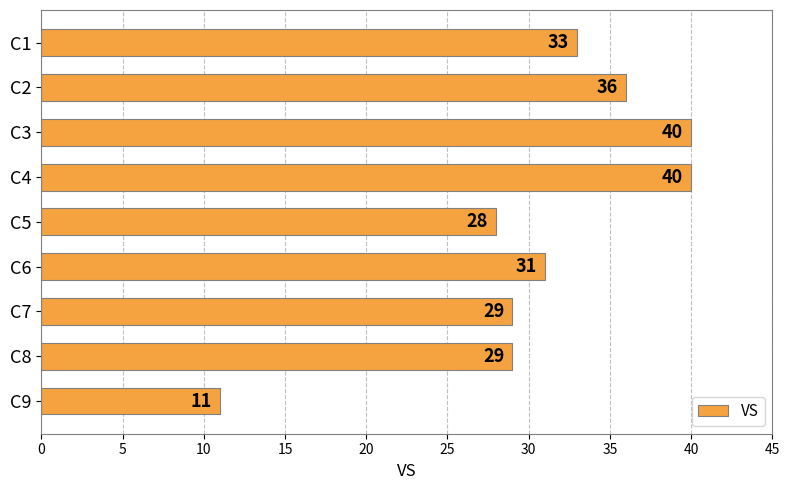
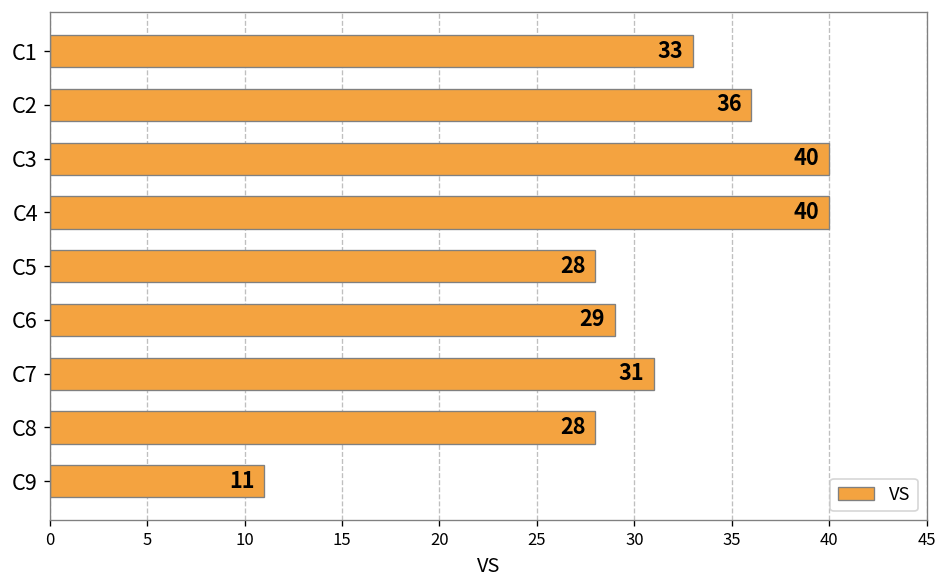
C6: 31 -> 29
C7: 29 -> 31
C8: 29 -> 28
